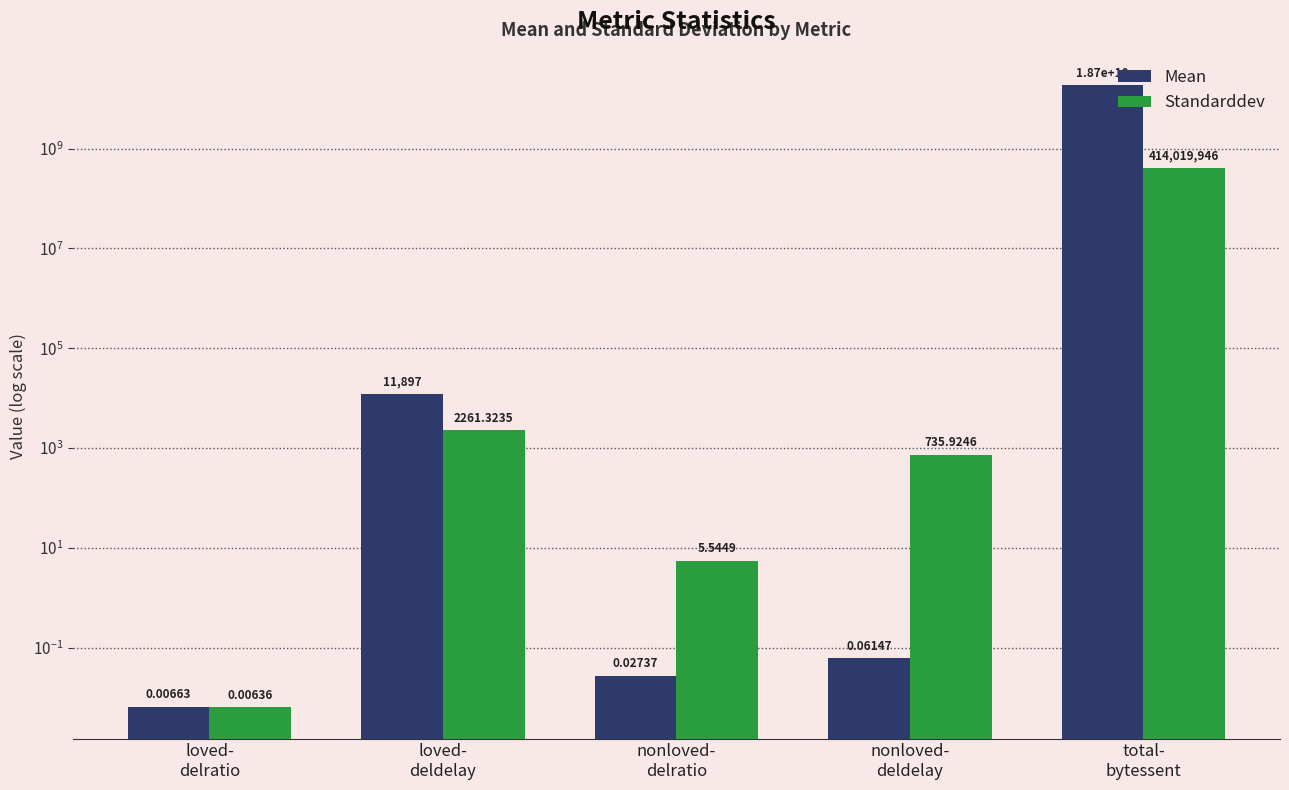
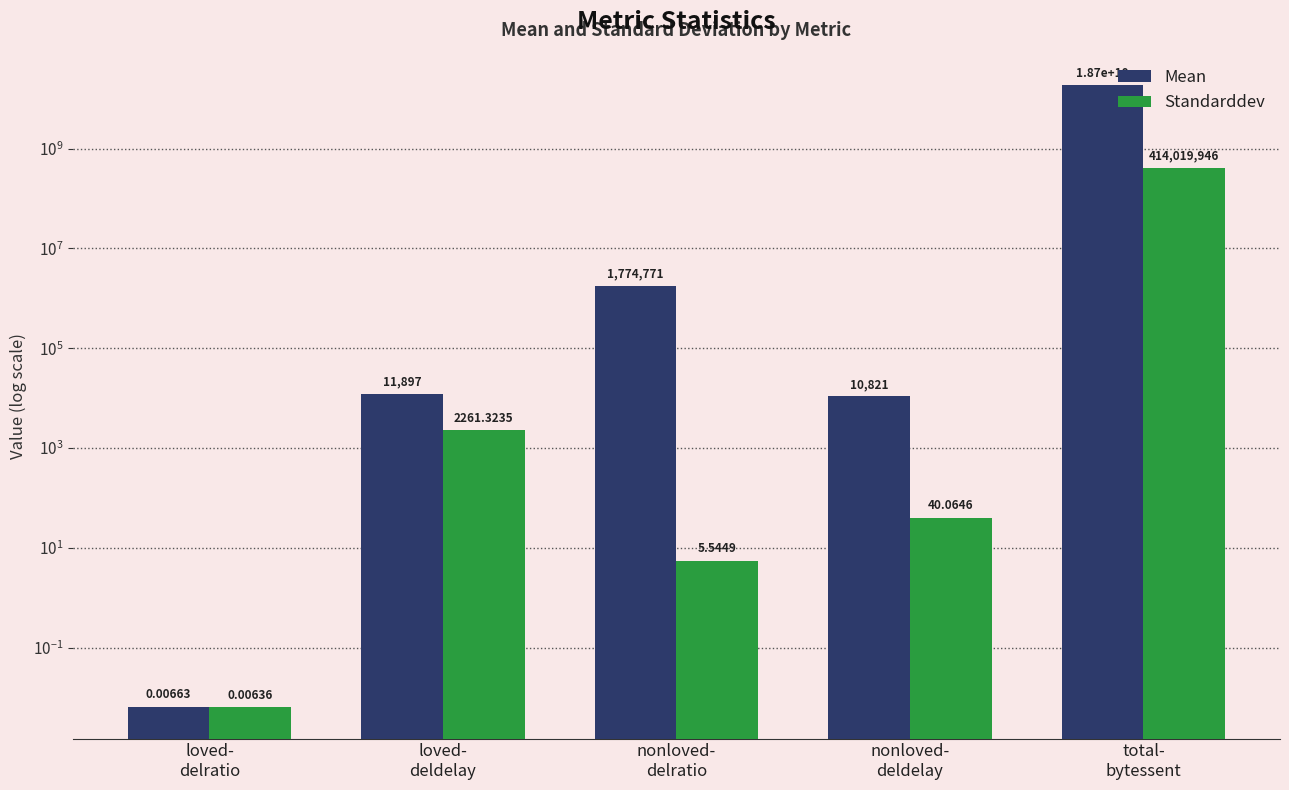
Mean, nonloved- delratio: 0.02737 -> 1,774,771
Mean, nonloved- deldelay: 0.06147 -> 10,821
Standarddev, nonloved- deldelay: 735.9246 -> 40.0646
